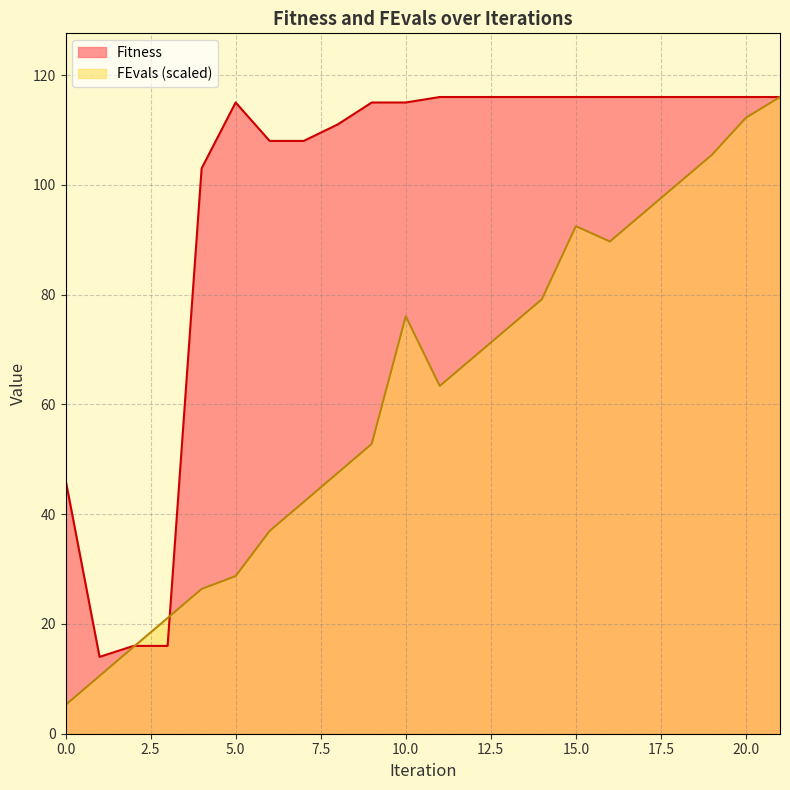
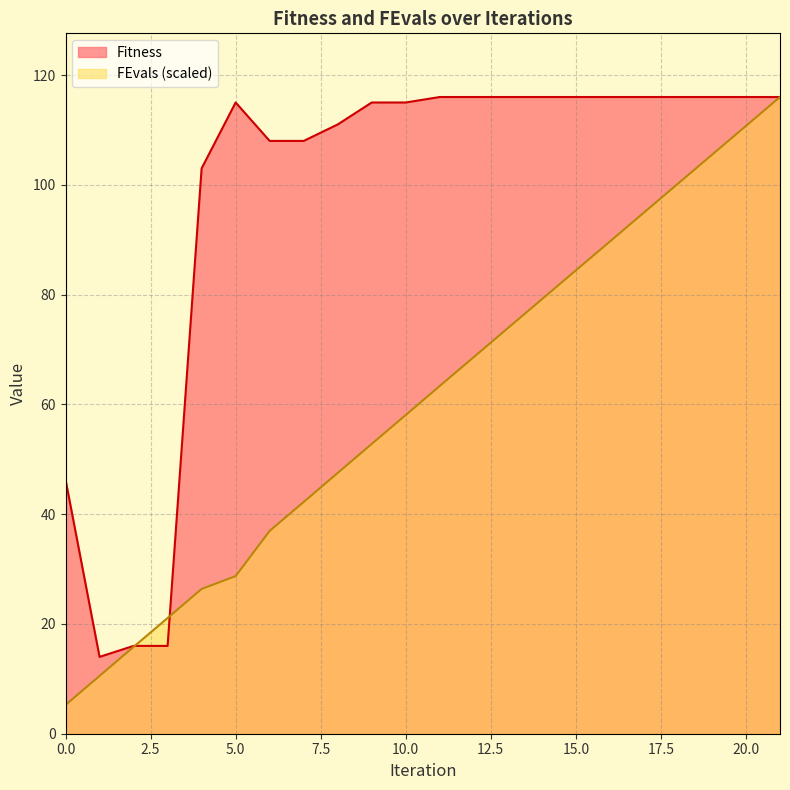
FEvals (scaled), 10.0: 76 -> 58
FEvals (scaled), 15.0: 92 -> 84
FEvals (scaled), 20.0: 112 -> 111
